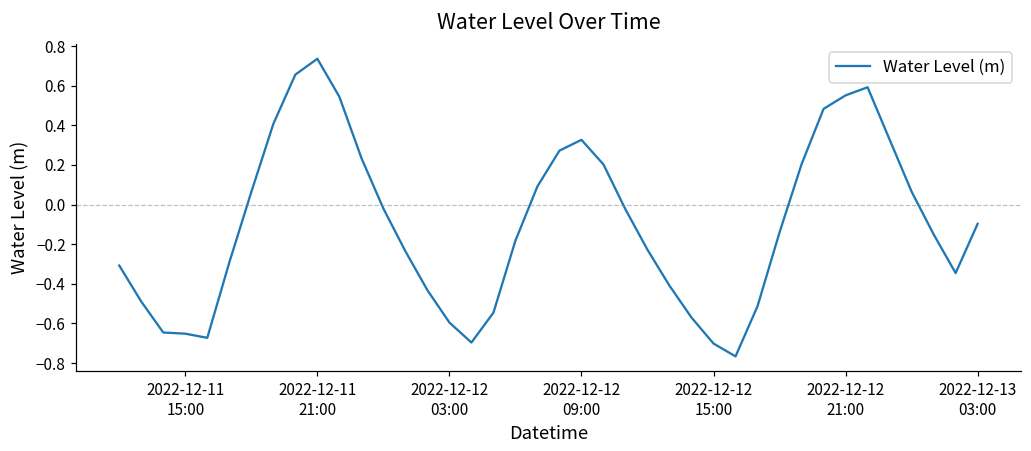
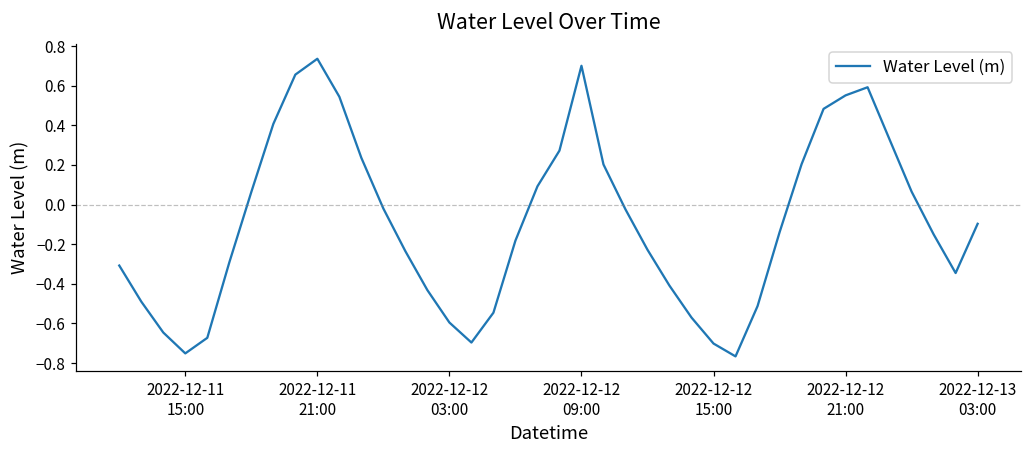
2022-12-11 15:00: -0.65 -> -0.75
2022-12-12 09:00: 0.33 -> 0.70
